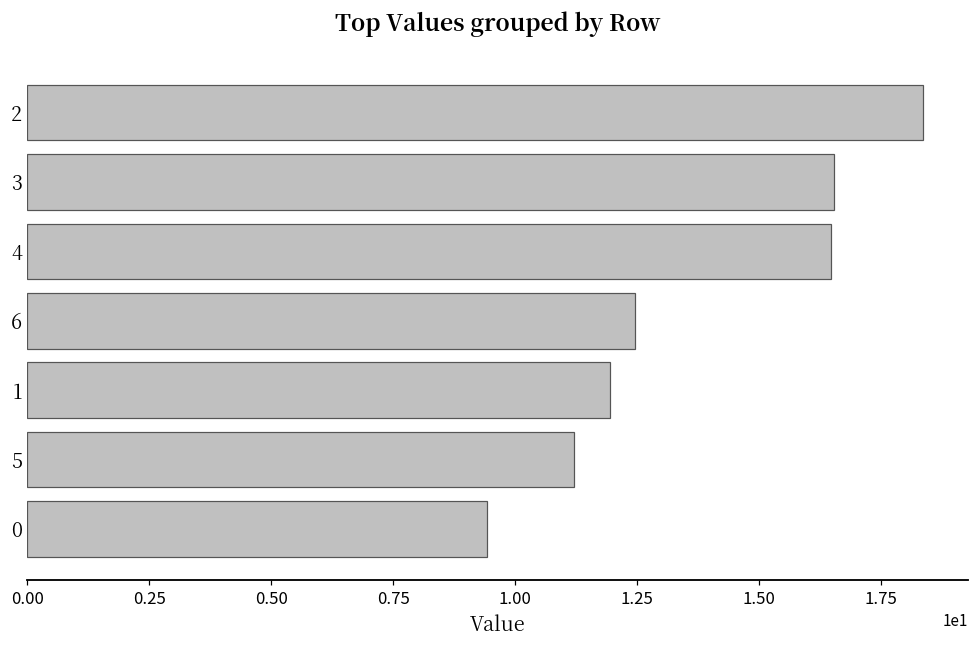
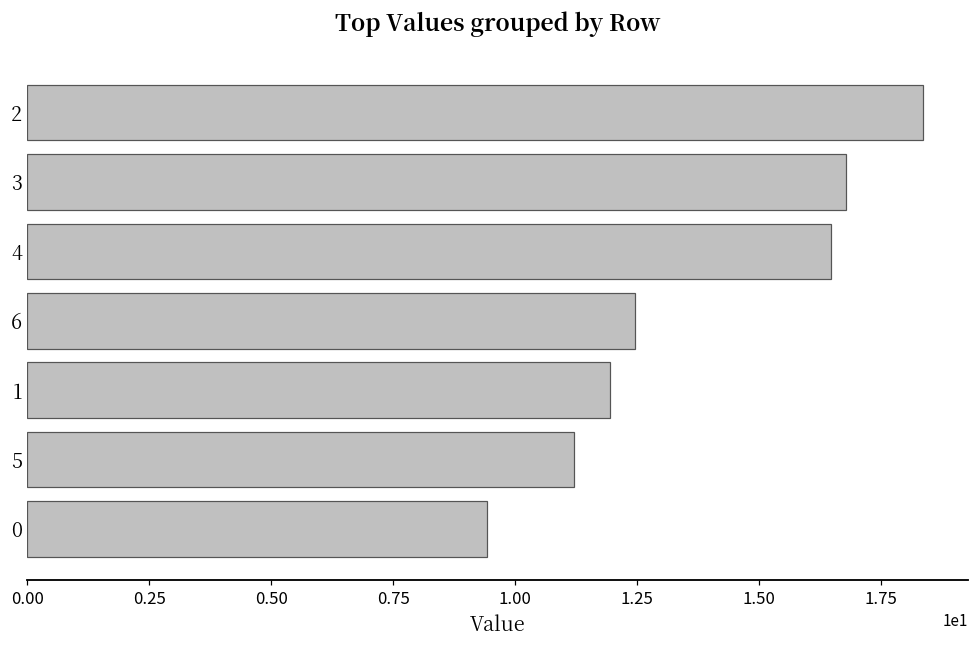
3: 16.5 -> 16.8
